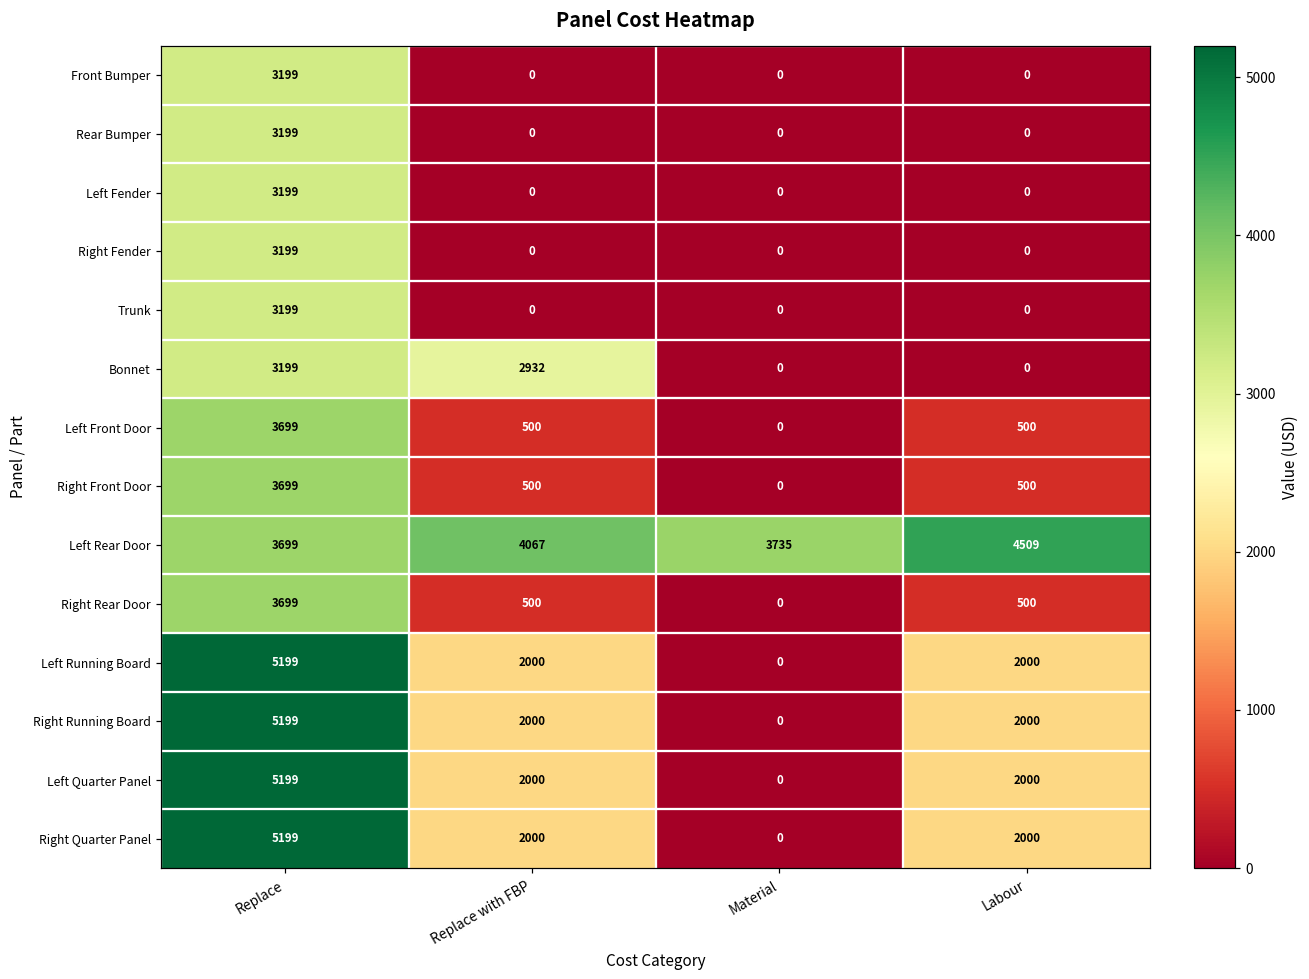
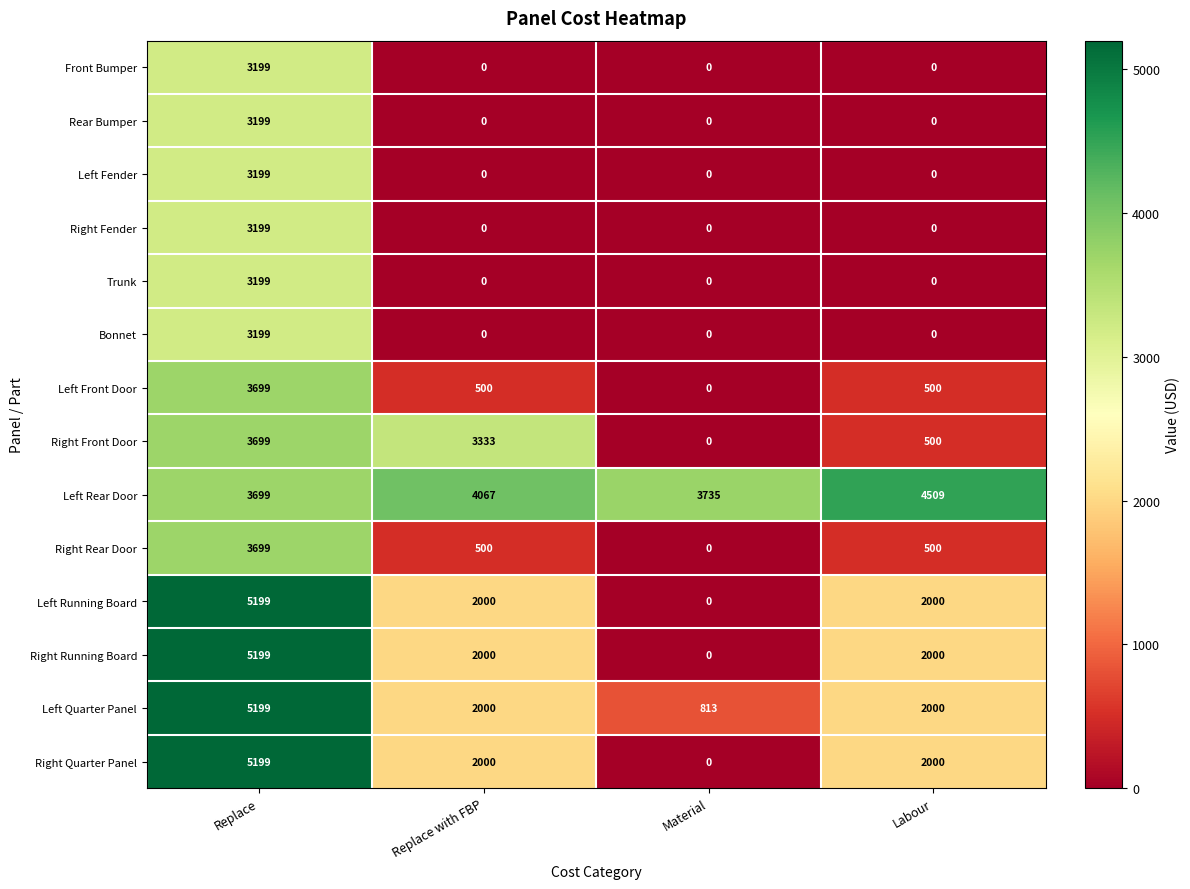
Bonnet, Replace with FBP: 2932 -> 0
Right Front Door, Replace with FBP: 500 -> 3333
Left Quarter Panel, Material: 0 -> 813
